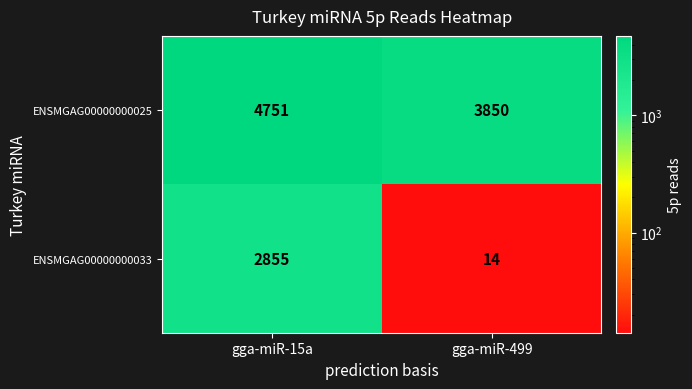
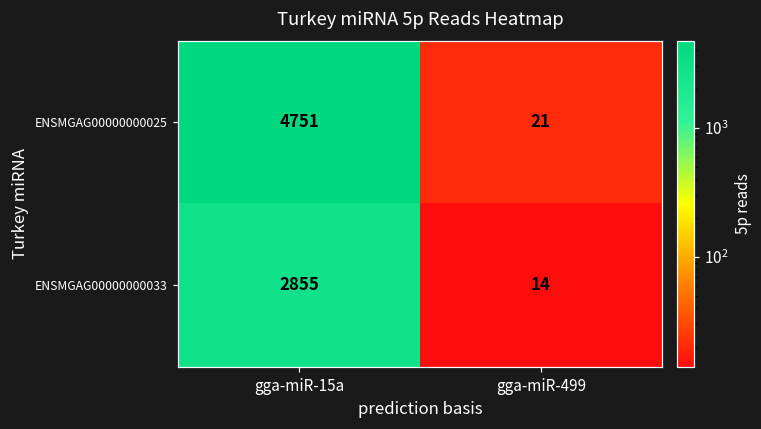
ENSMGAG00000000025, gga-miR-499: 3850 -> 21
